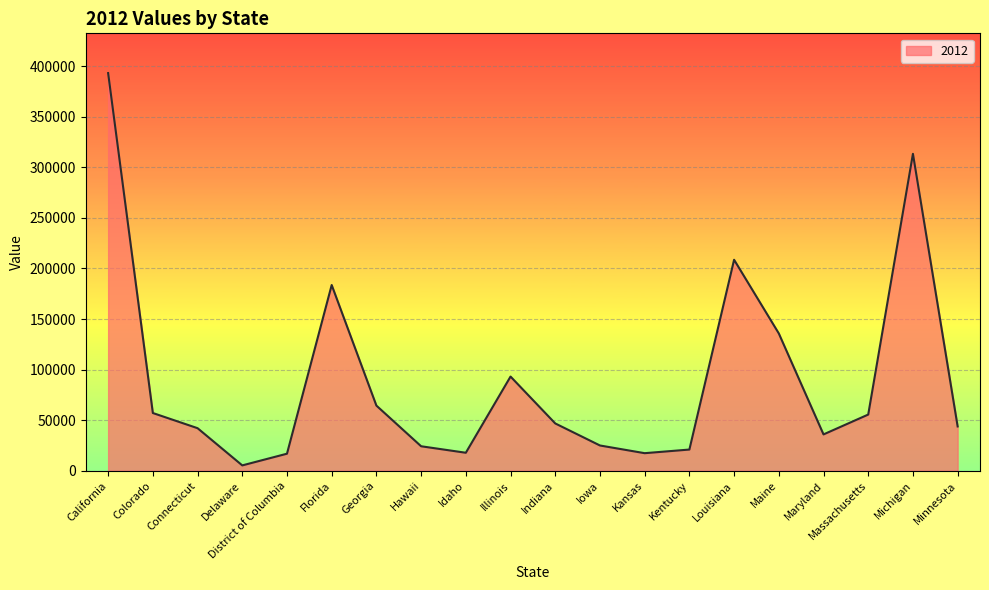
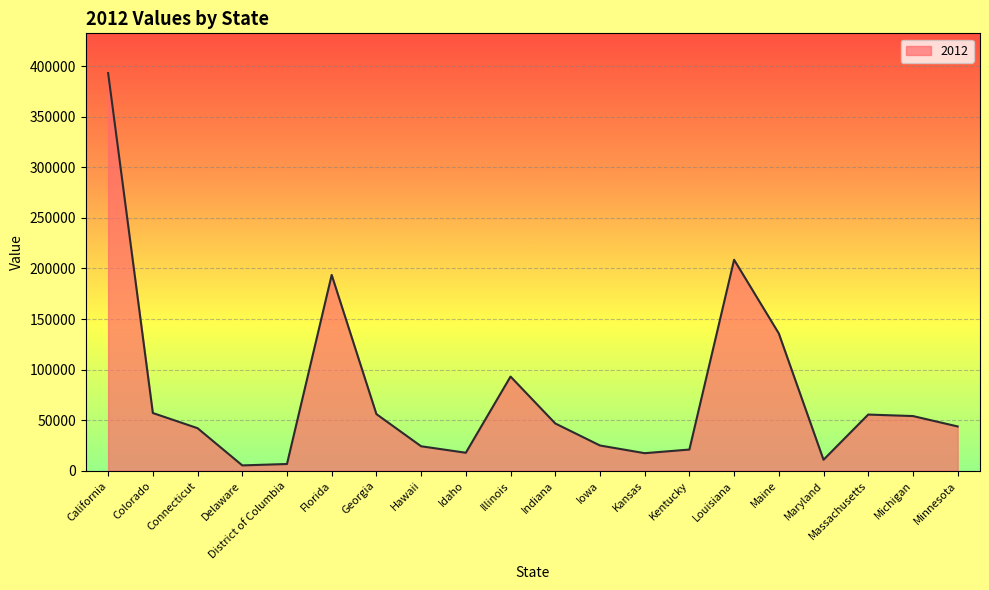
District of Columbia: 17000 -> 7000
Florida: 184000 -> 194000
Georgia: 64000 -> 56000
Maryland: 36000 -> 11000
Michigan: 313000 -> 54000
